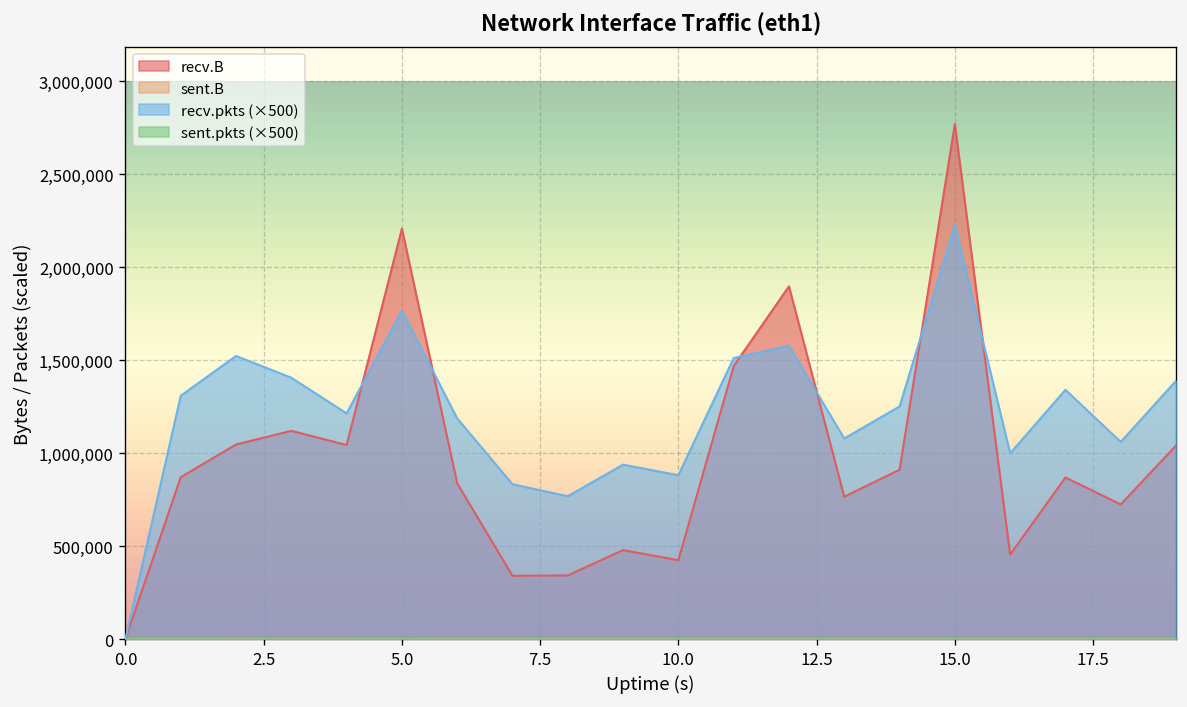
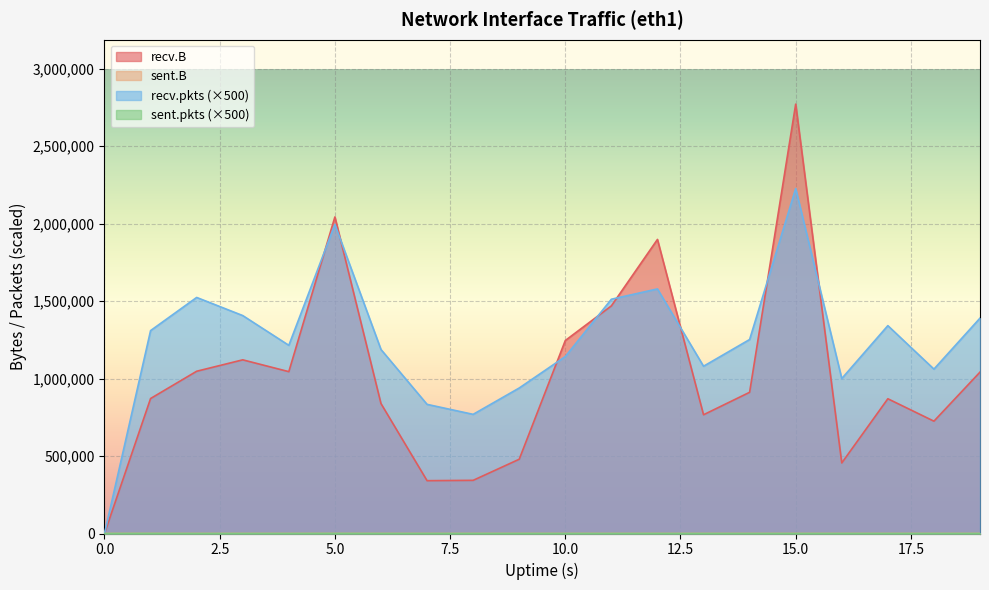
recv.B, 5.0: 2,210,000 -> 2,040,000
recv.pkts (×500), 5.0: 1,770,000 -> 2,000,000
recv.B, 10.0: 420,000 -> 1,250,000
recv.pkts (×500), 10.0: 880,000 -> 1,140,000
